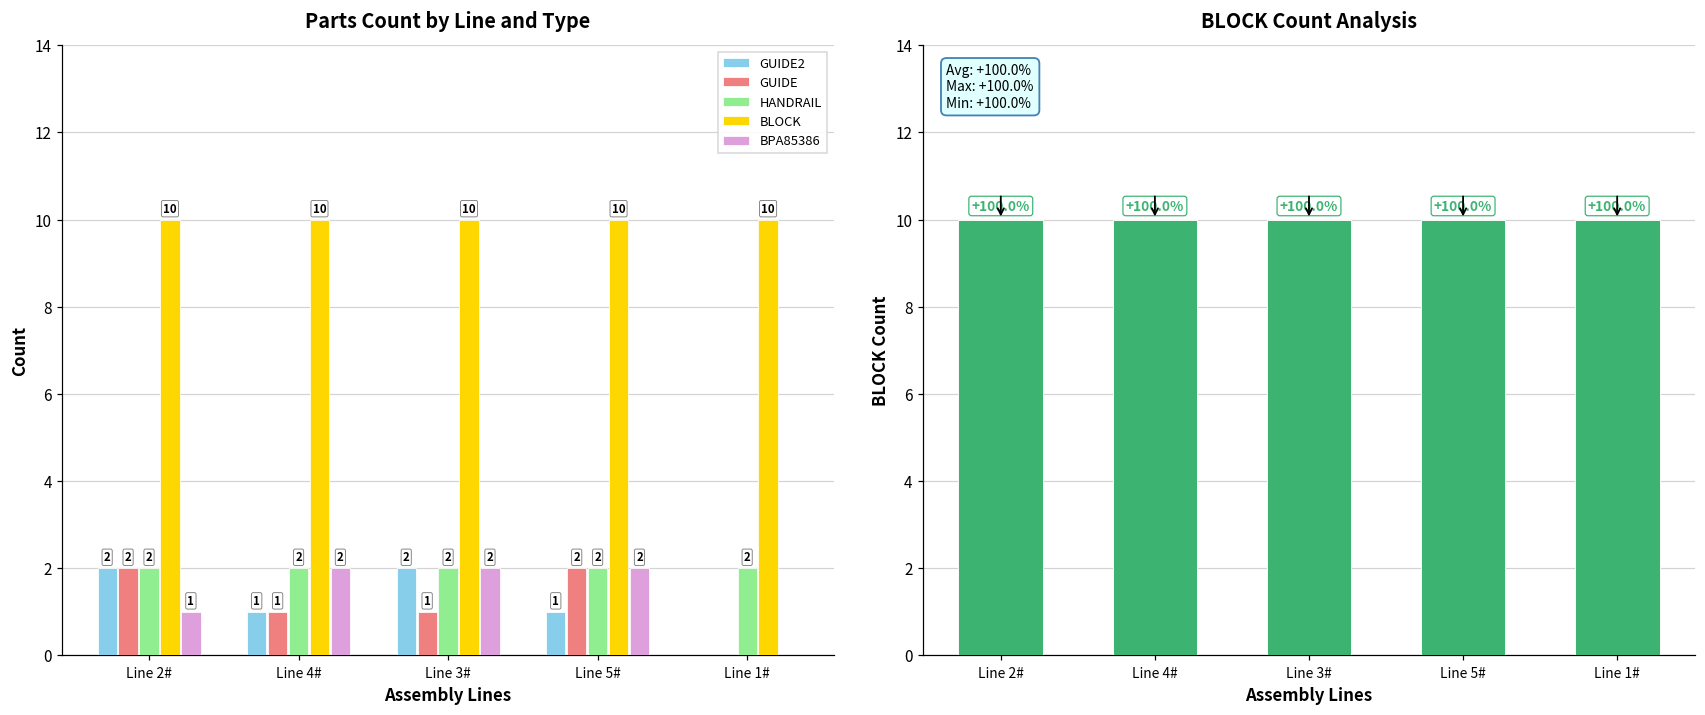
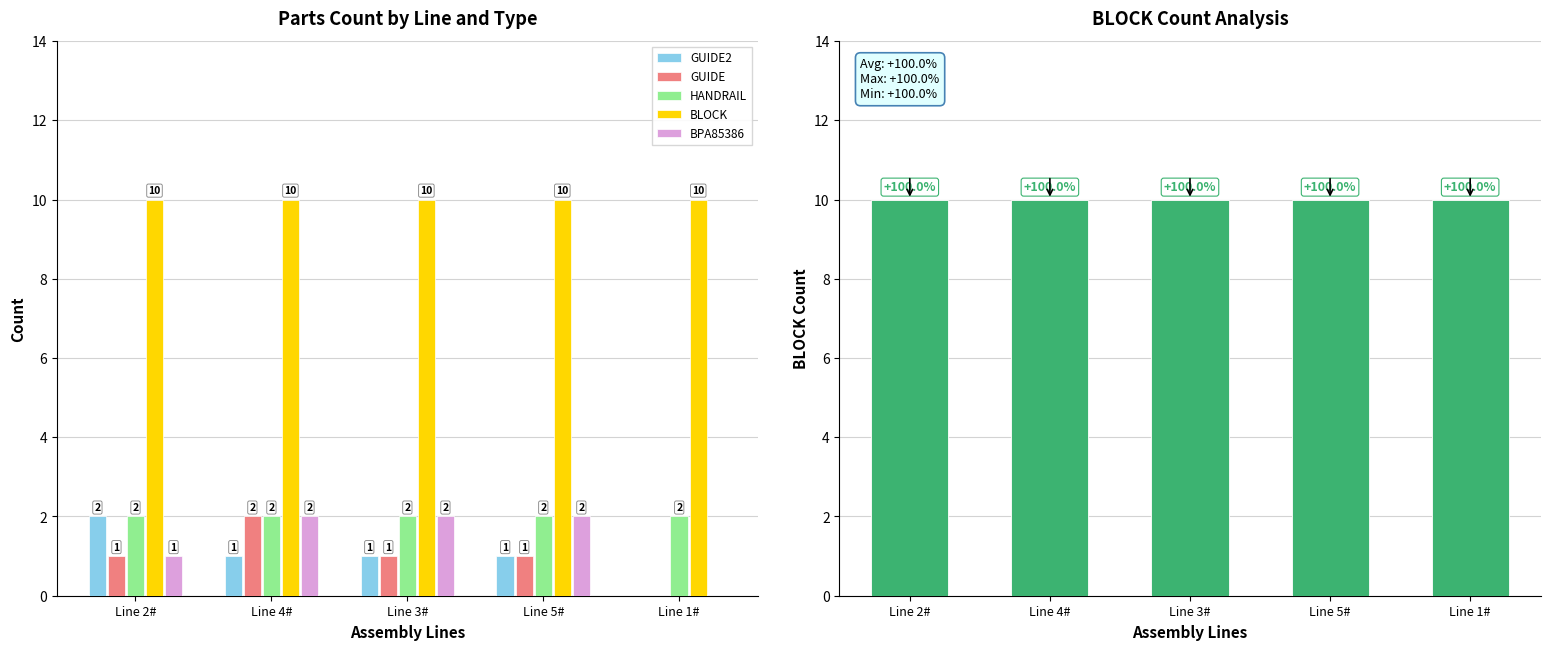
Parts Count by Line and Type, GUIDE, Line 2#: 2 -> 1
Parts Count by Line and Type, GUIDE, Line 4#: 1 -> 2
Parts Count by Line and Type, GUIDE2, Line 3#: 2 -> 1
Parts Count by Line and Type, GUIDE, Line 5#: 2 -> 1
